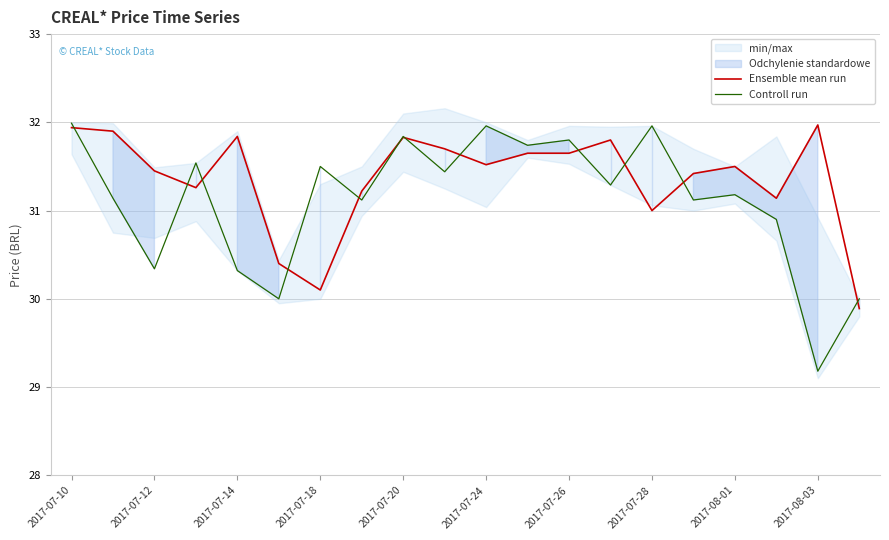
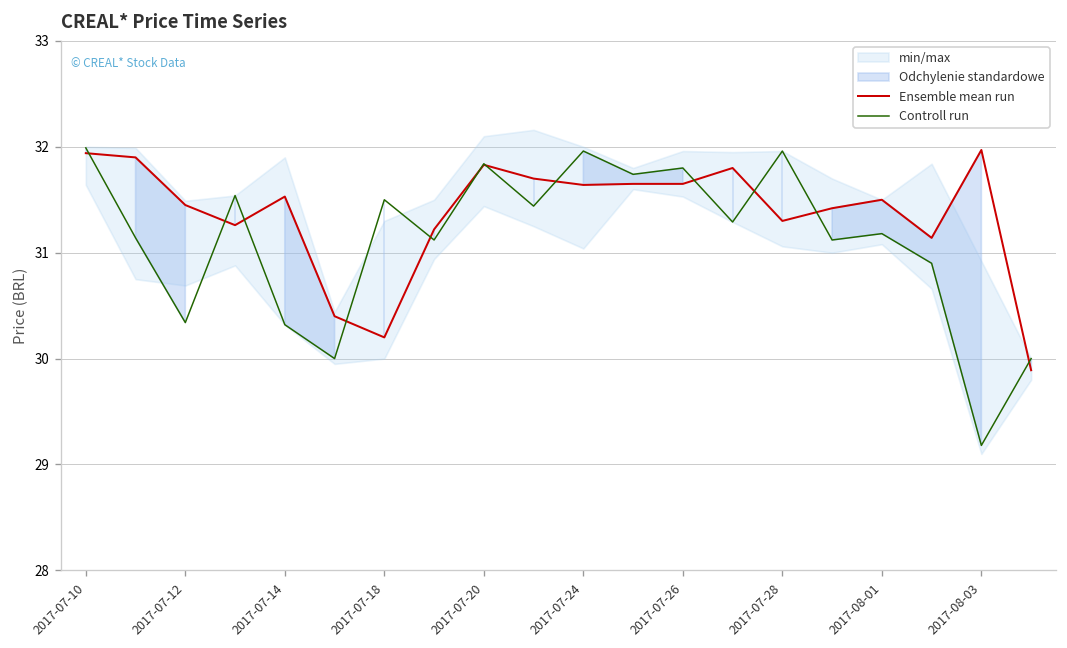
Ensemble mean run, 2017-07-14: 31.8 -> 31.5
Ensemble mean run, 2017-07-18: 30.1 -> 30.2
Ensemble mean run, 2017-07-24: 31.5 -> 31.6
Ensemble mean run, 2017-07-28: 31.0 -> 31.3
